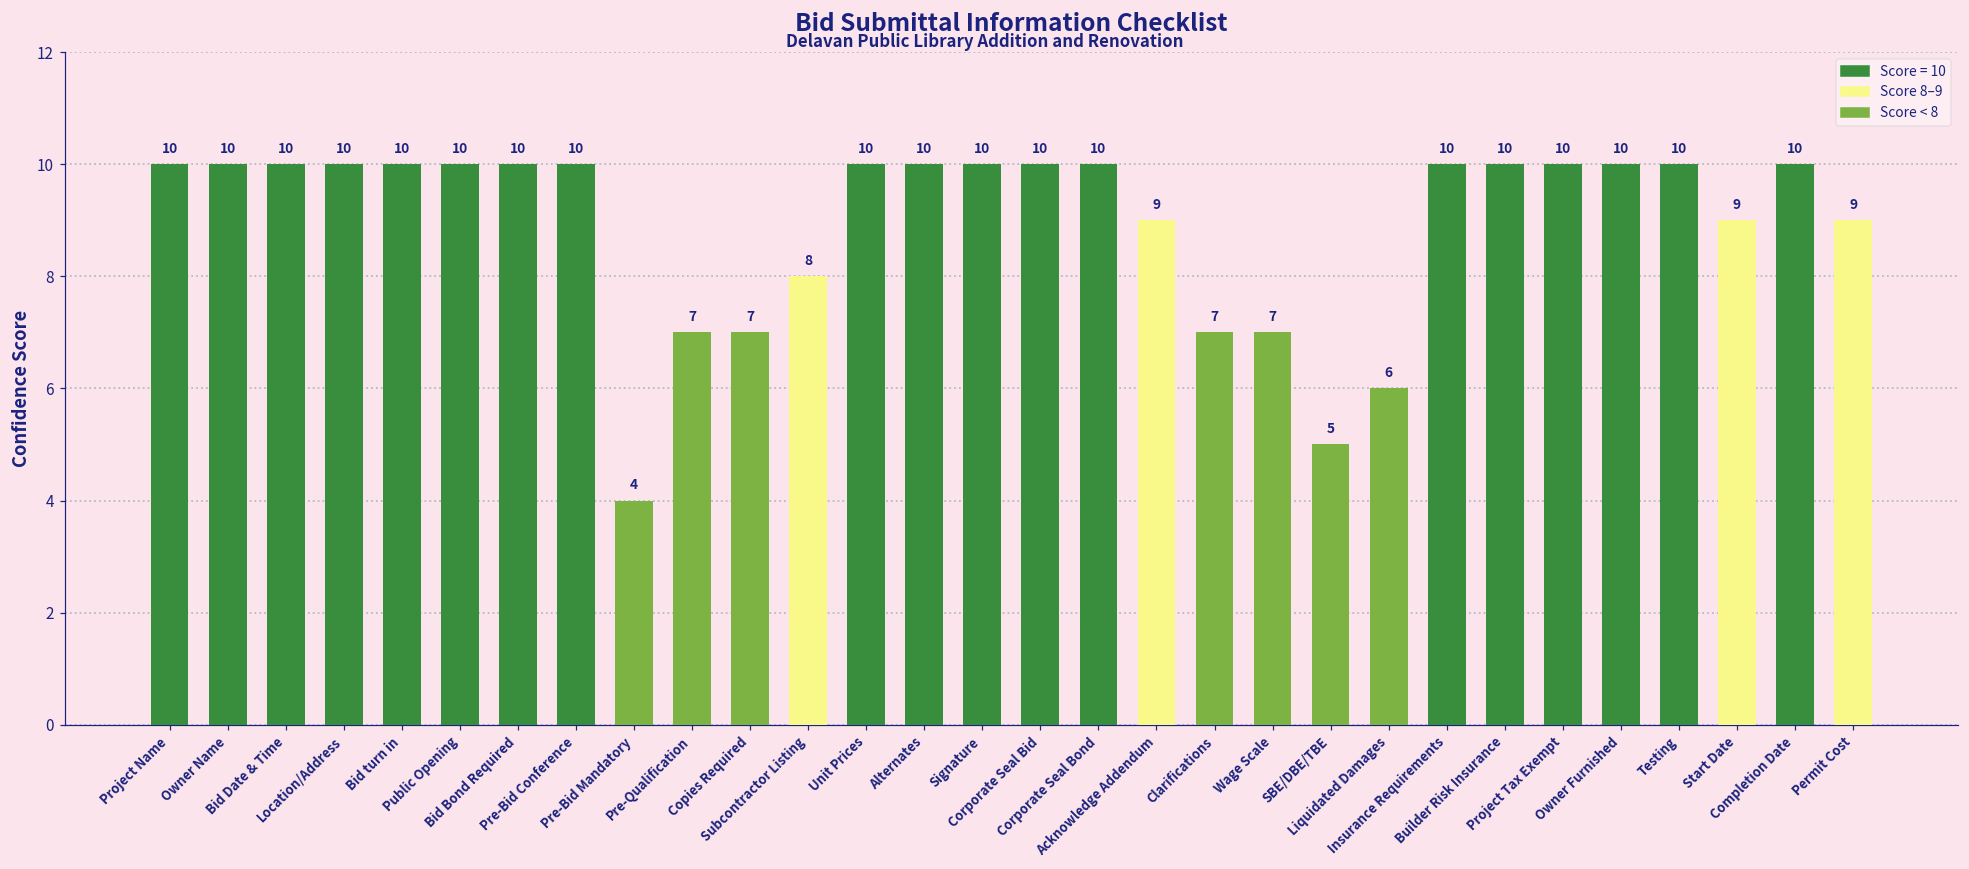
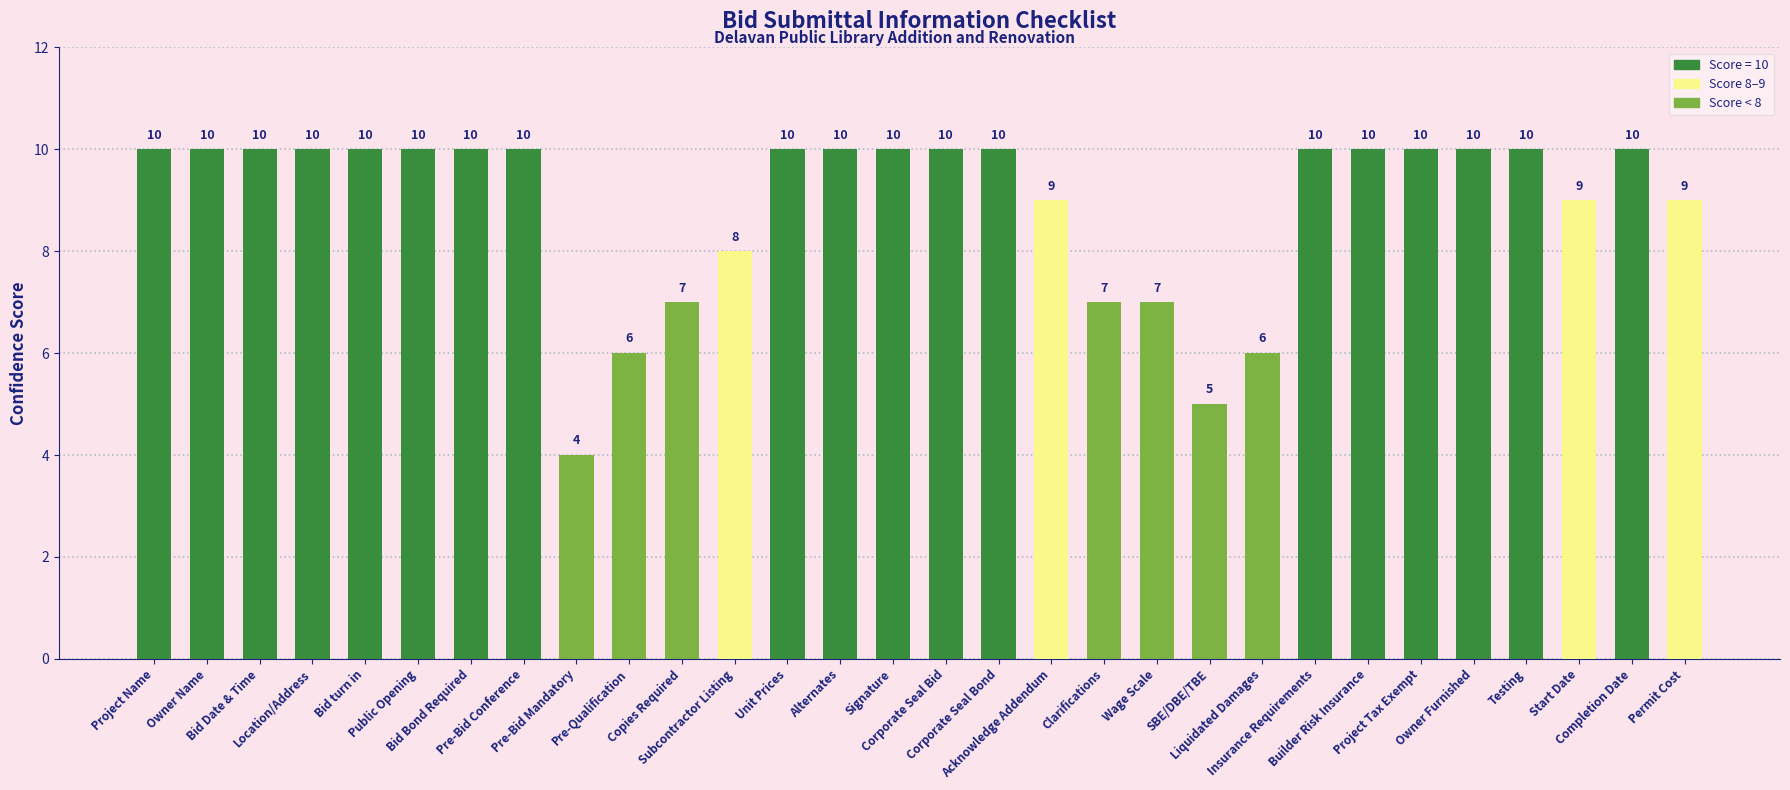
Pre-Qualification: 7 -> 6
